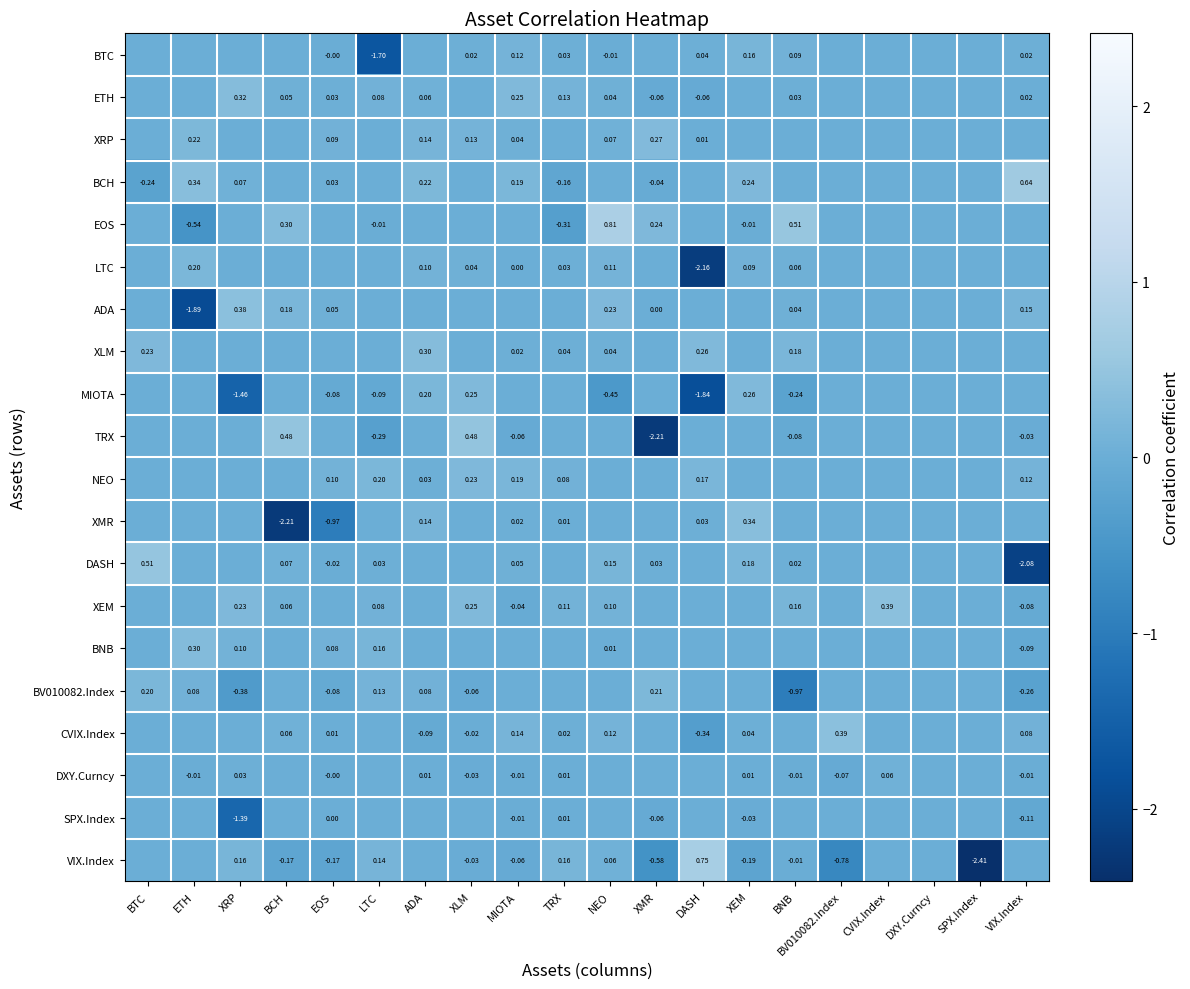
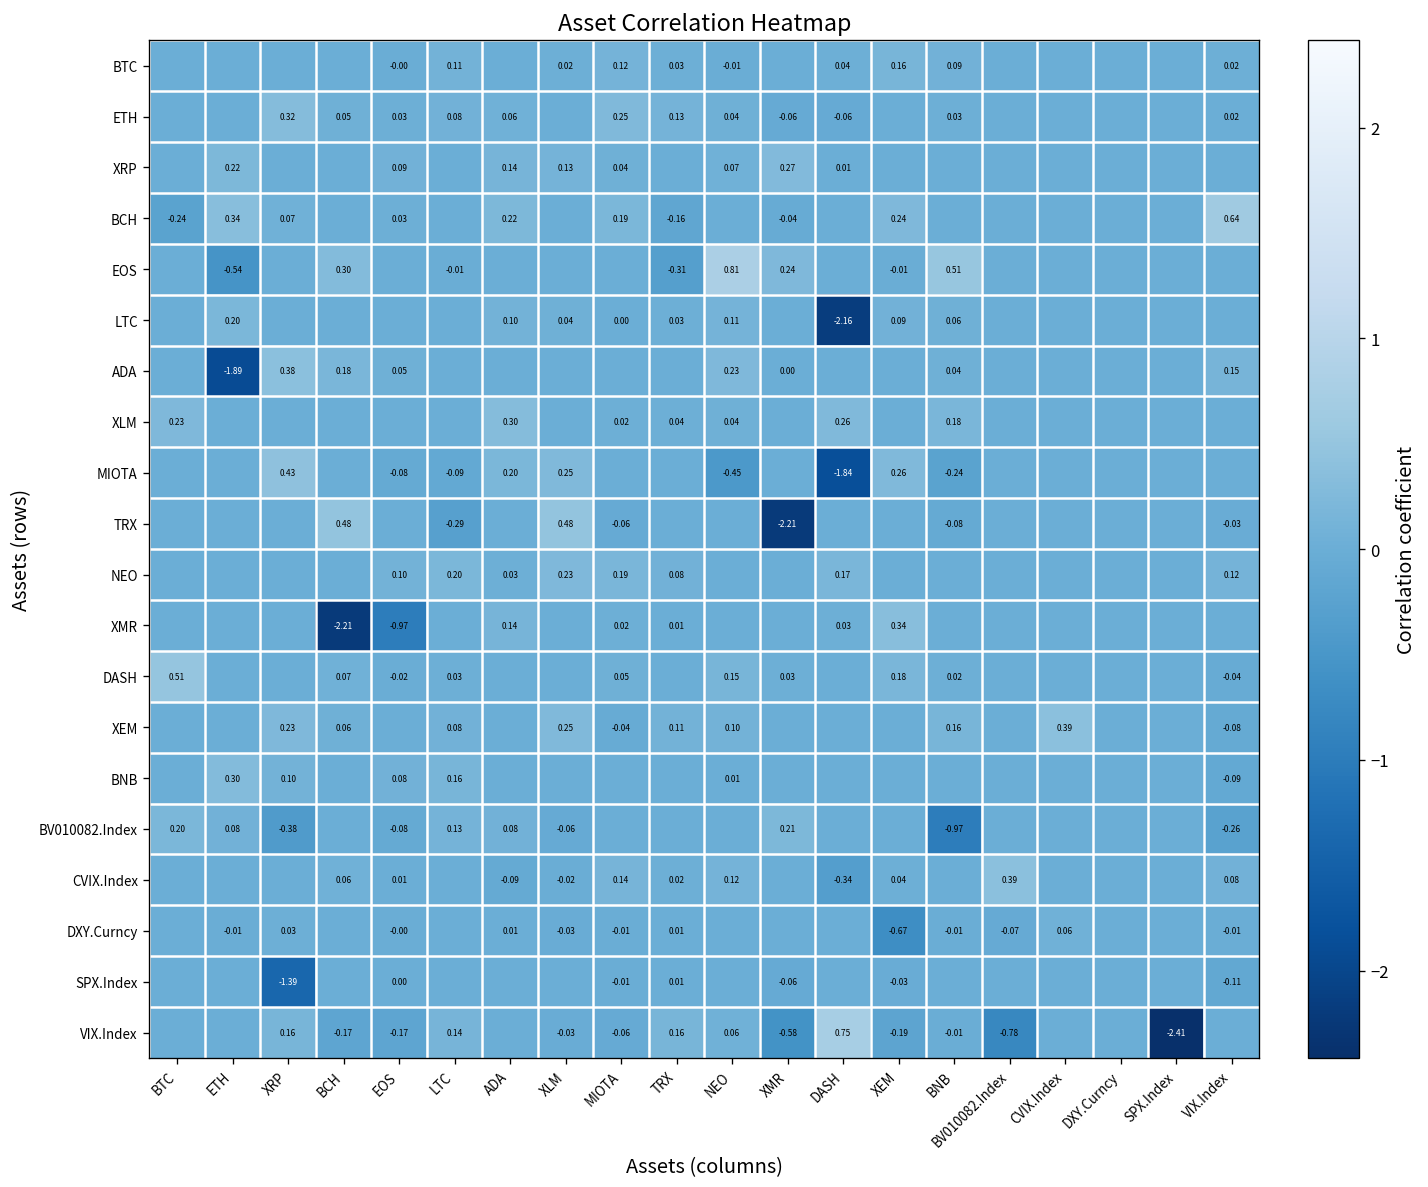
BTC, LTC: -1.70 -> 0.11
MIOTA, XRP: -1.46 -> 0.43
DASH, VIX.Index: -2.08 -> -0.04
DXY.Curncy, XEM: 0.01 -> -0.67
